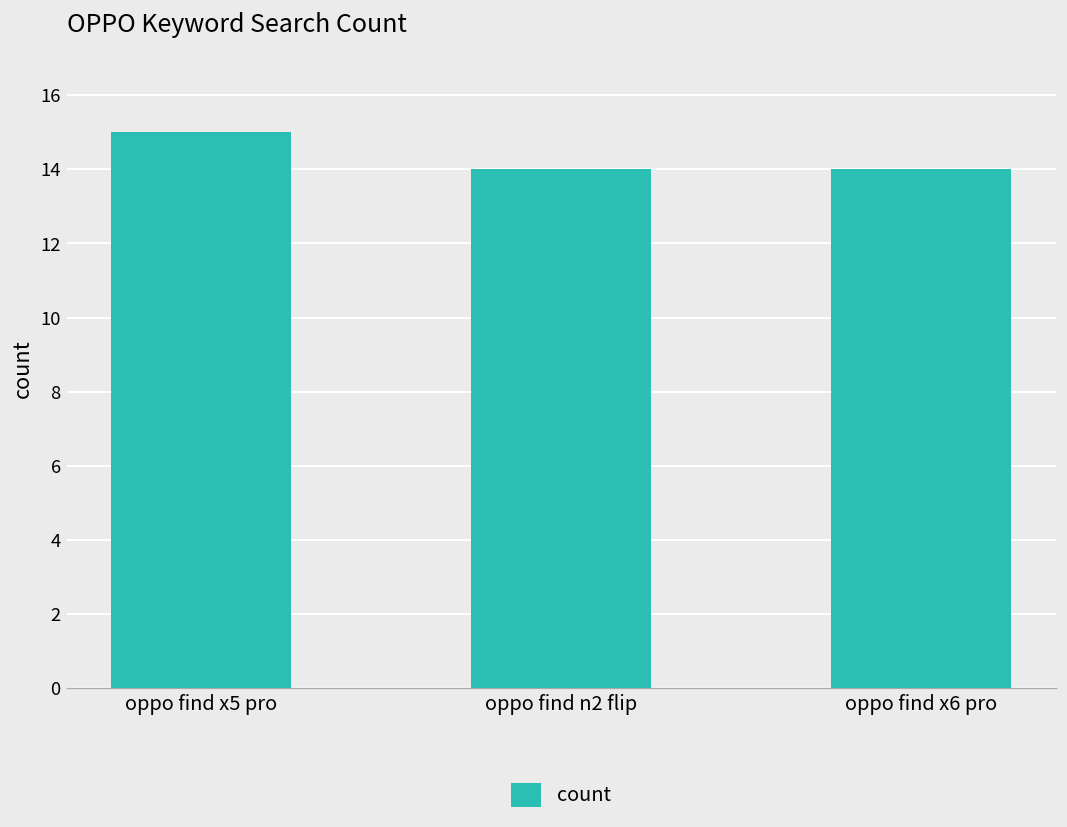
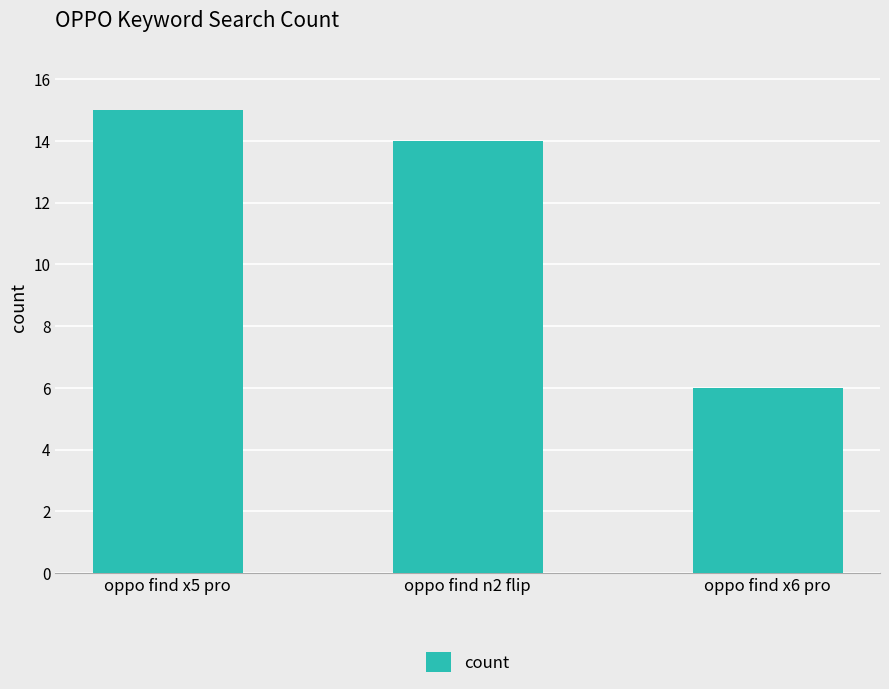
oppo find x6 pro: 14 -> 6
